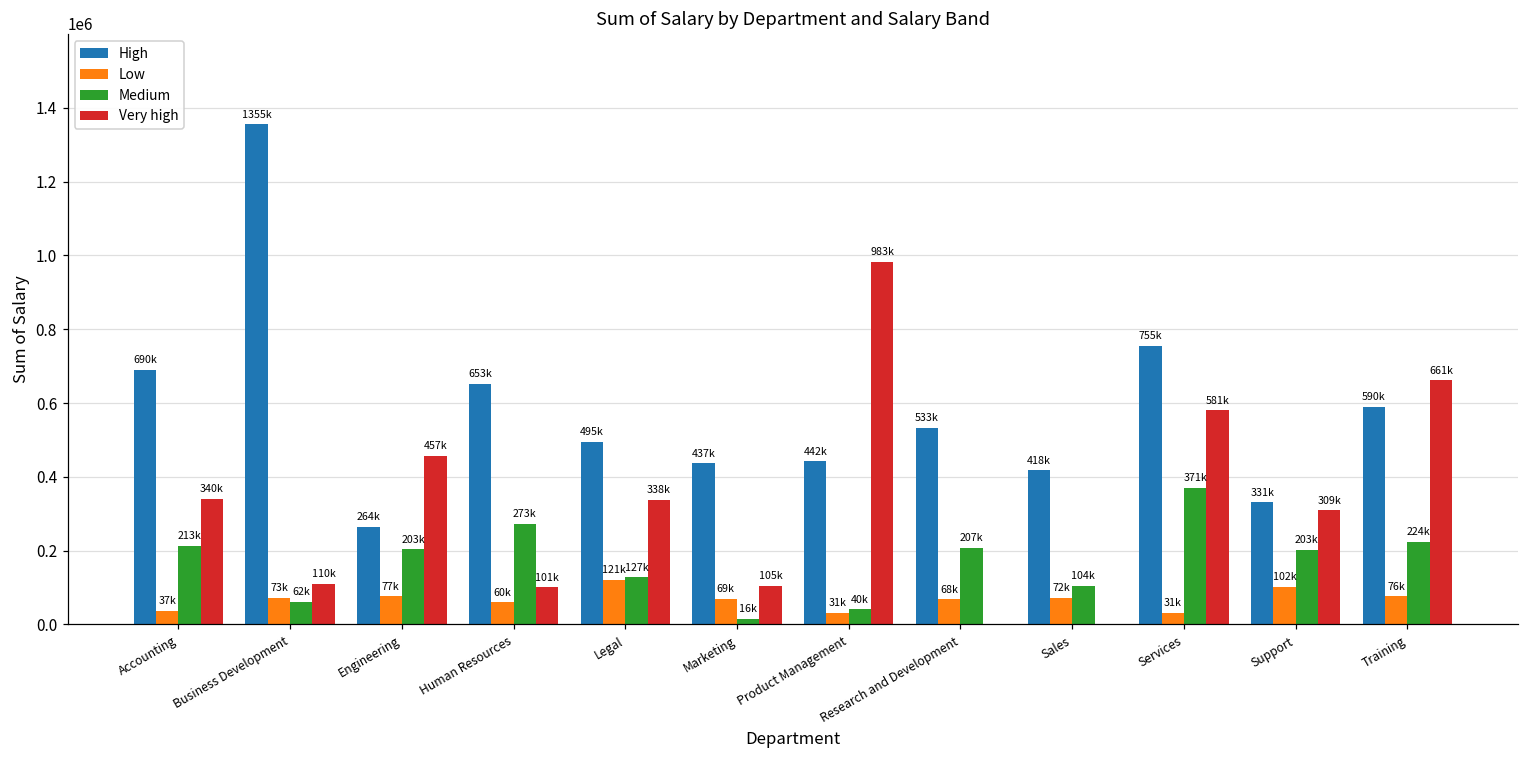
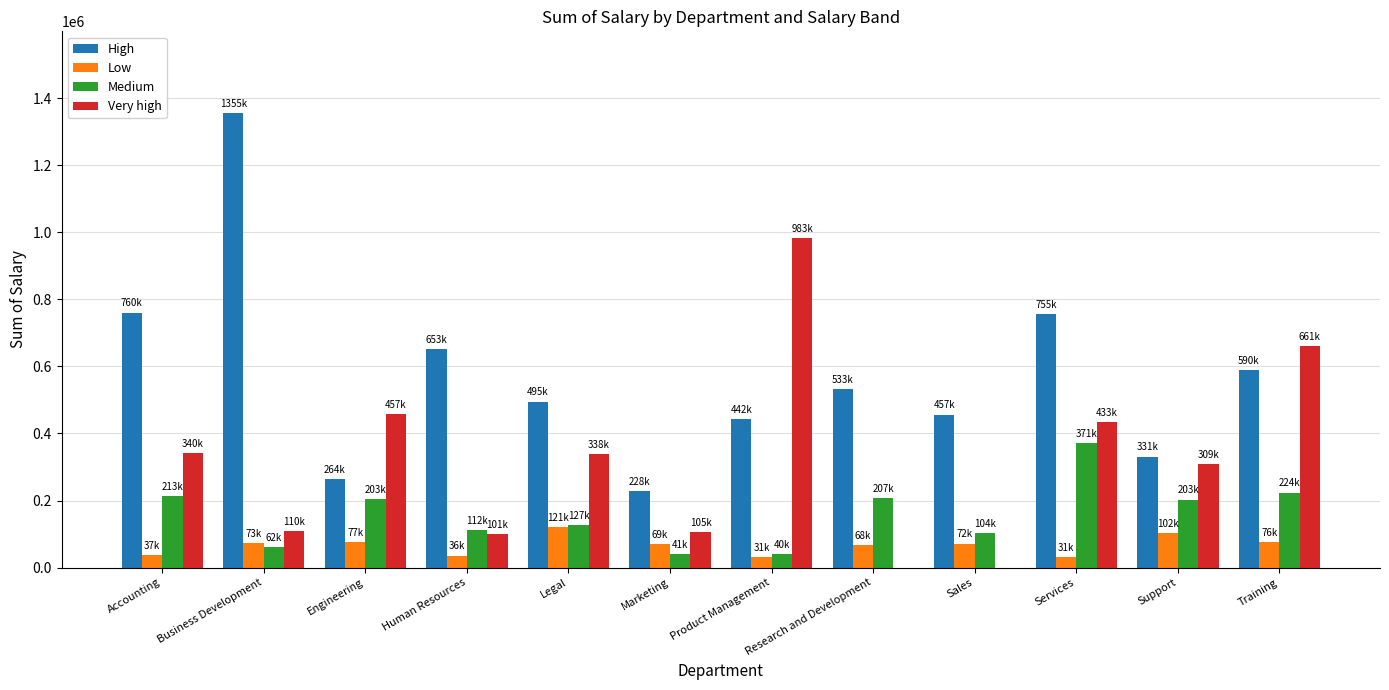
High, Accounting: 690k -> 760k
Low, Human Resources: 60k -> 36k
Medium, Human Resources: 273k -> 112k
High, Marketing: 437k -> 228k
Medium, Marketing: 16k -> 41k
High, Sales: 418k -> 457k
Very high, Services: 581k -> 433k
